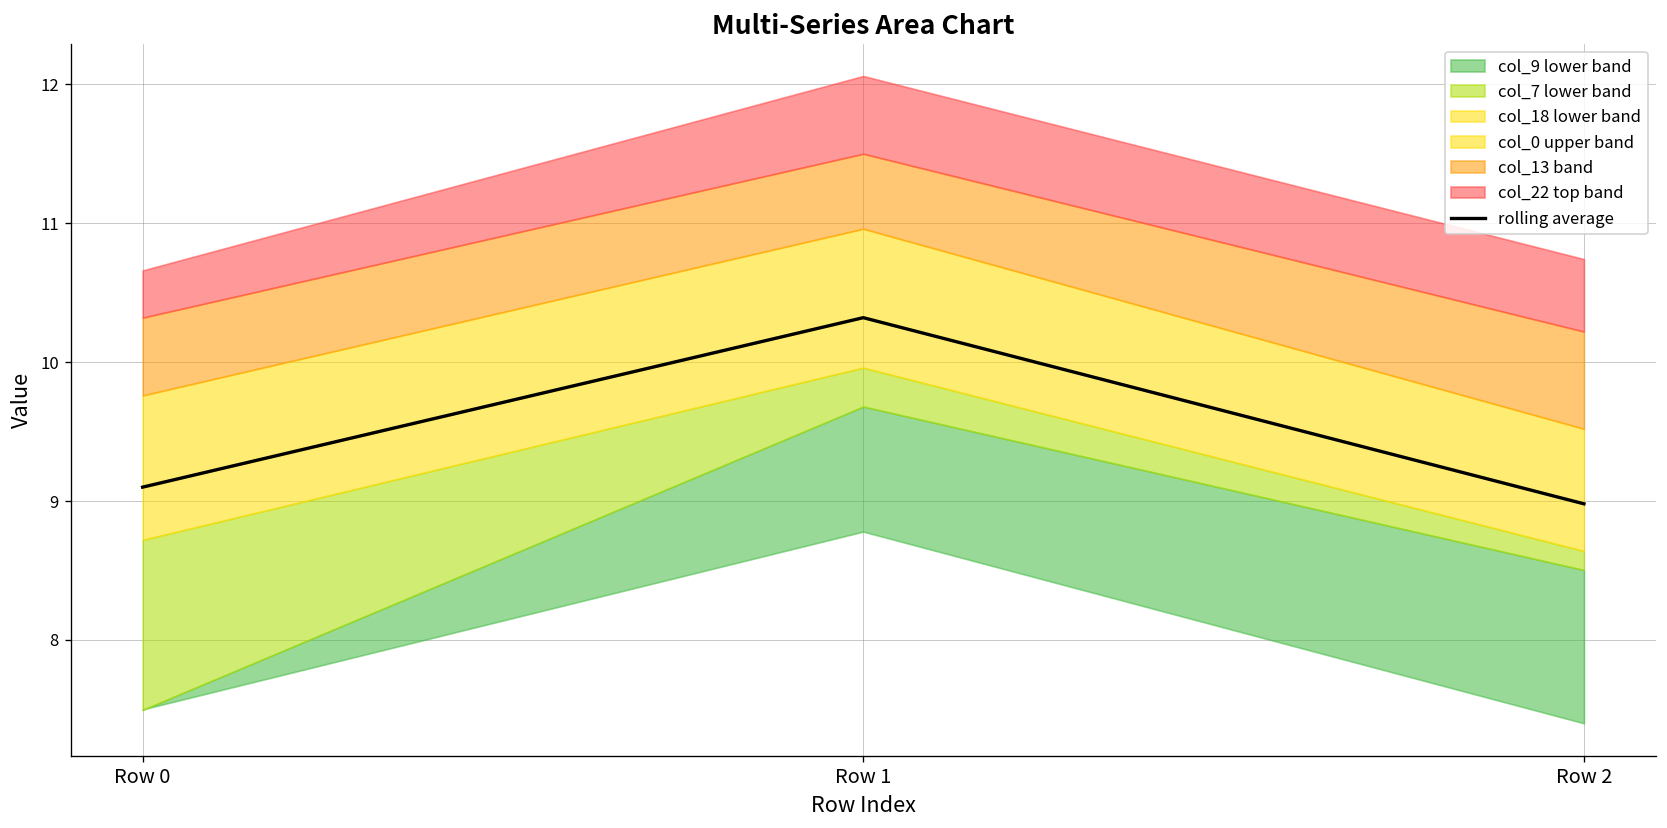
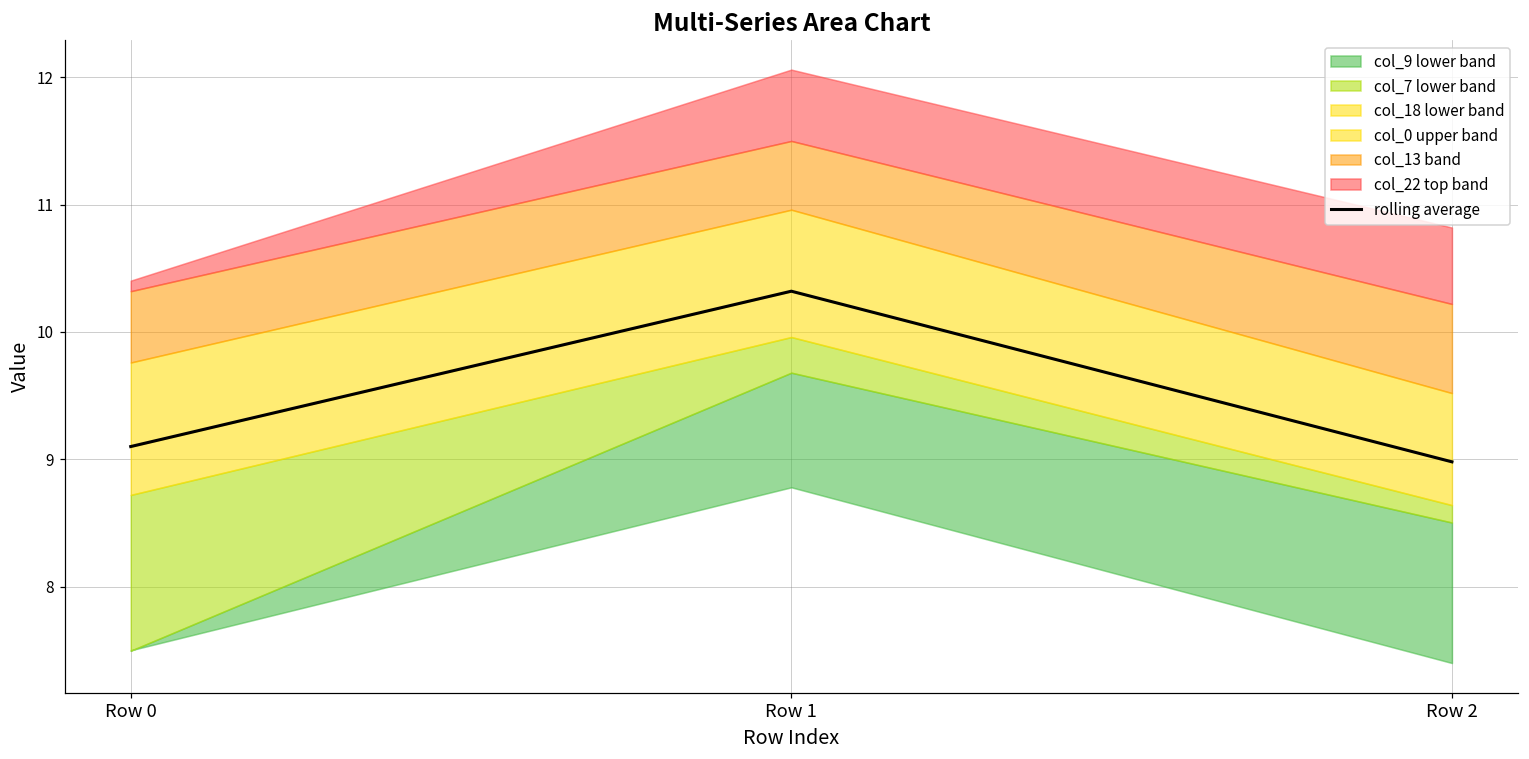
col_22 top band, Row 0: 0.34 -> 0.08
col_22 top band, Row 2: 0.52 -> 0.60
